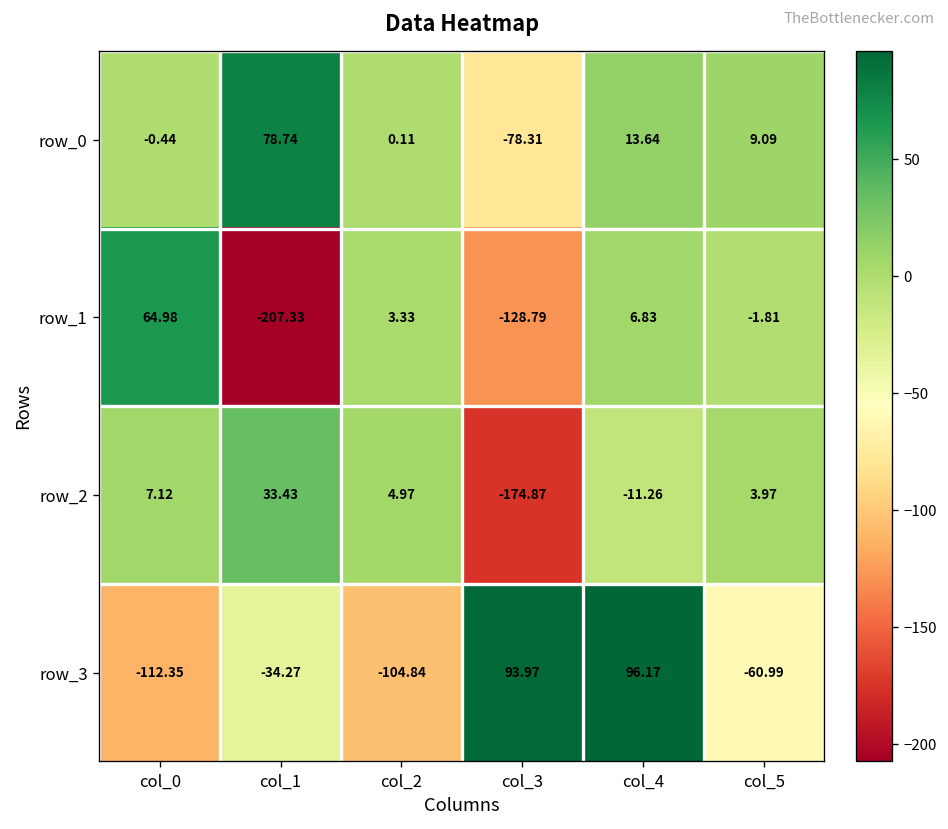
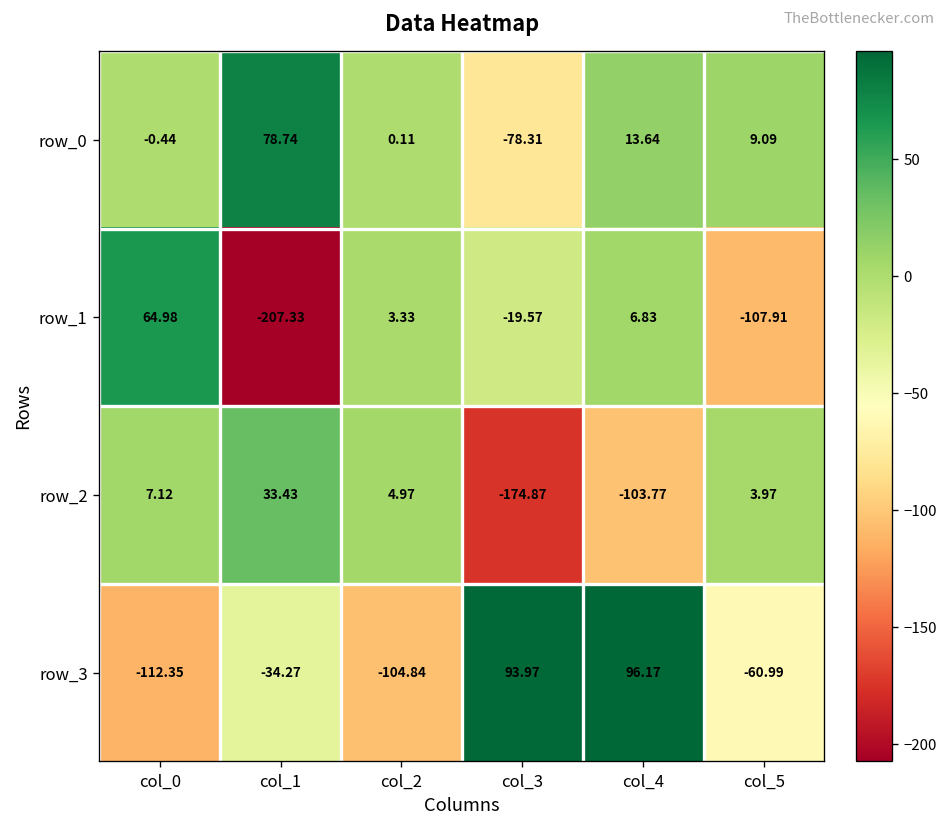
row_1, col_3: -128.79 -> -19.57
row_1, col_5: -1.81 -> -107.91
row_2, col_4: -11.26 -> -103.77
